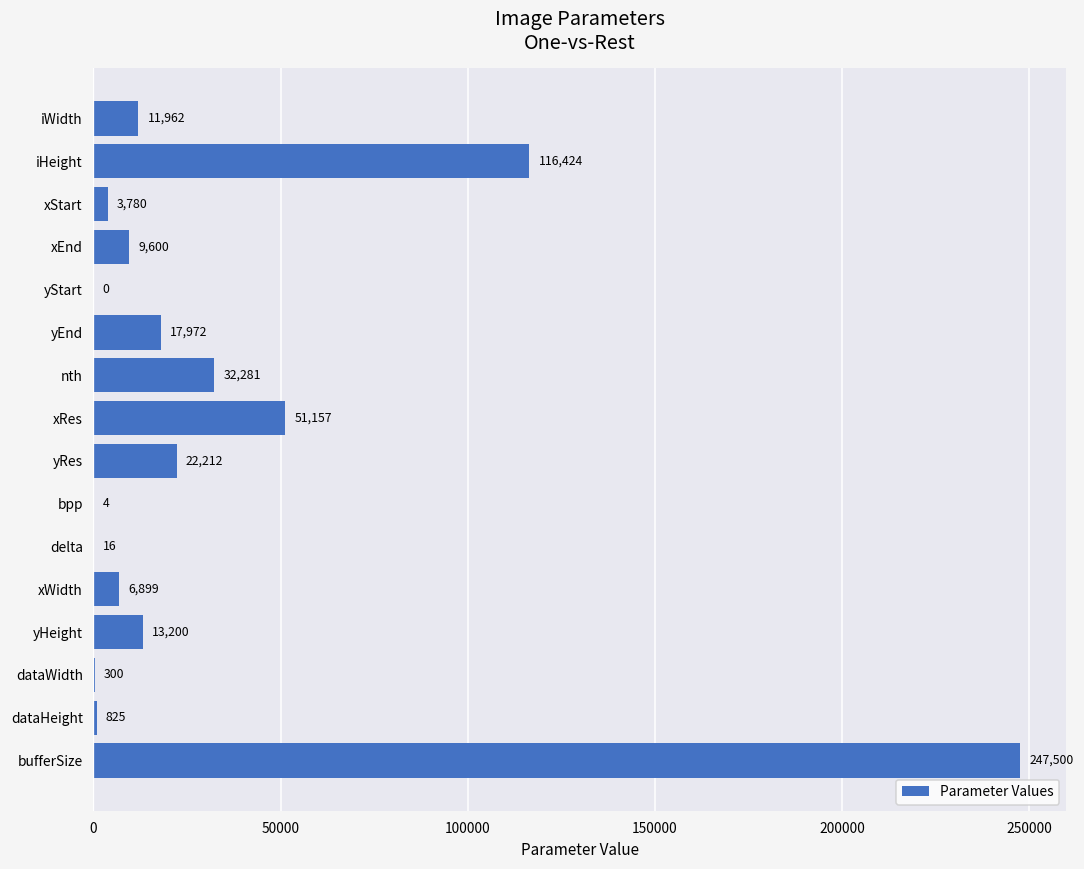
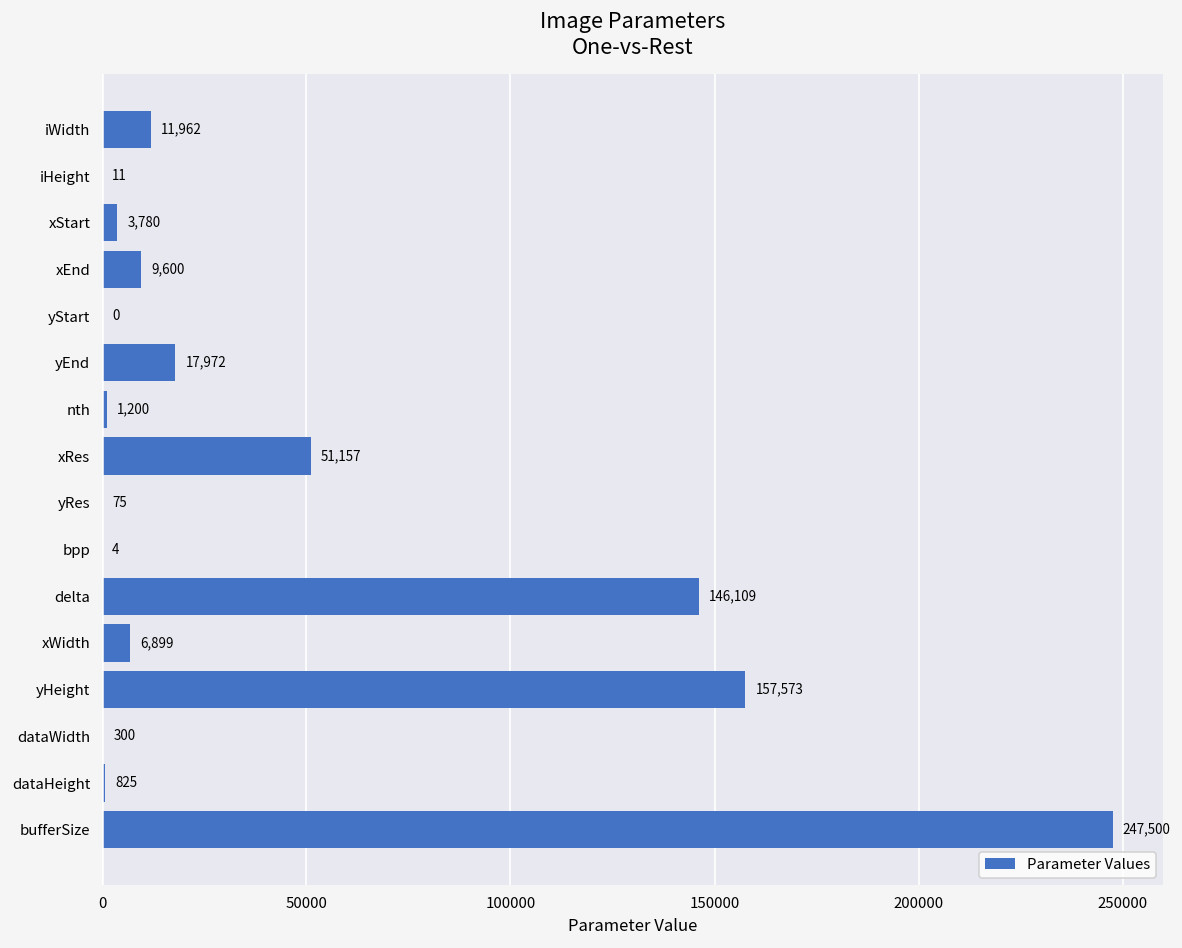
iHeight: 116,424 -> 11
nth: 32,281 -> 1,200
yRes: 22,212 -> 75
delta: 16 -> 146,109
yHeight: 13,200 -> 157,573
